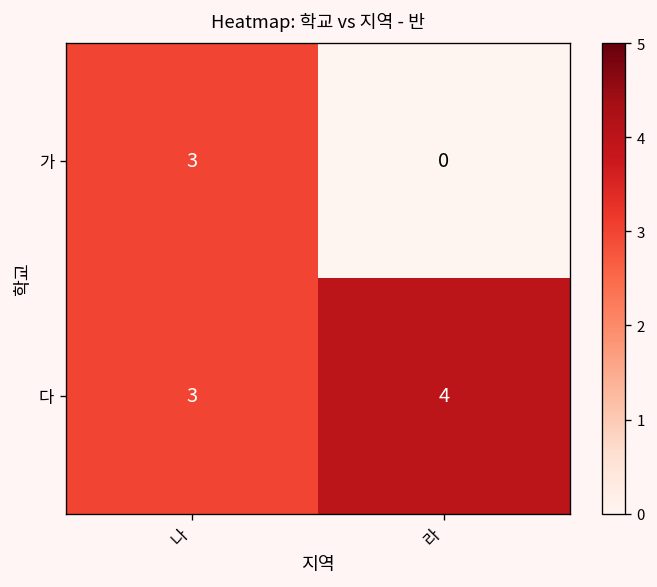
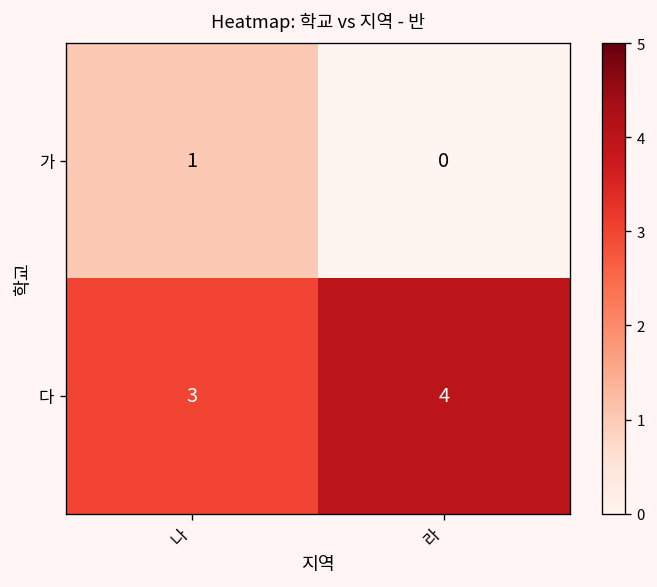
가, 나: 3 -> 1
